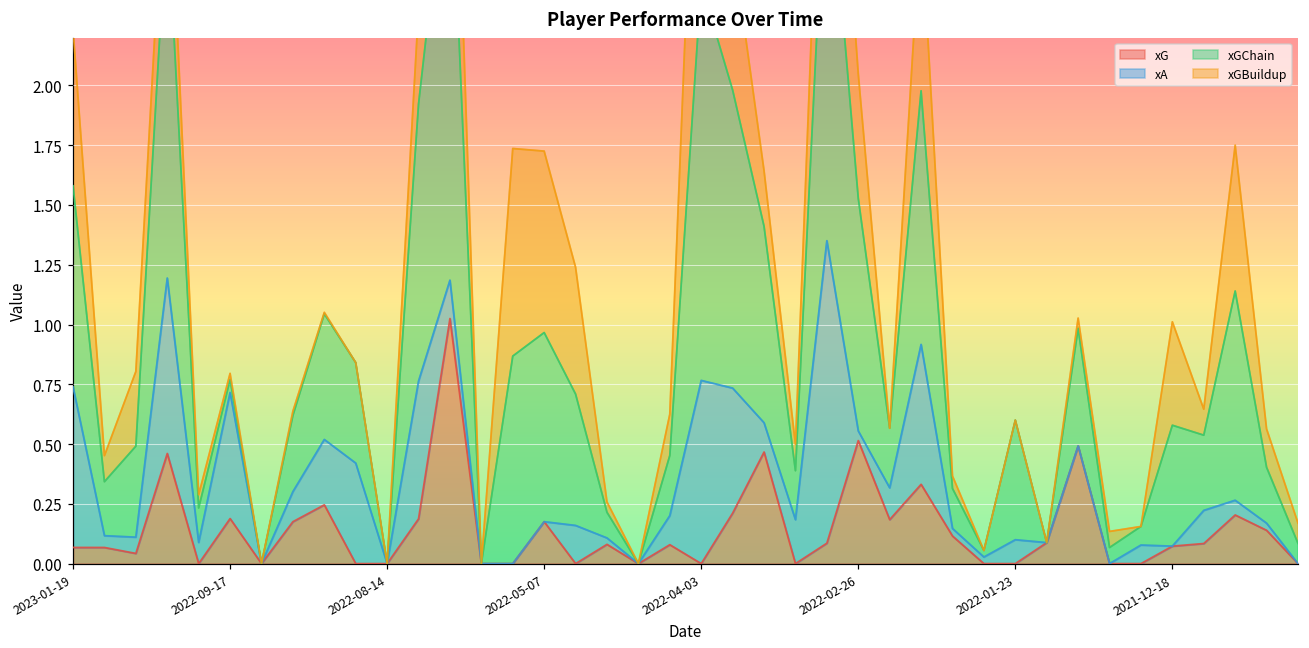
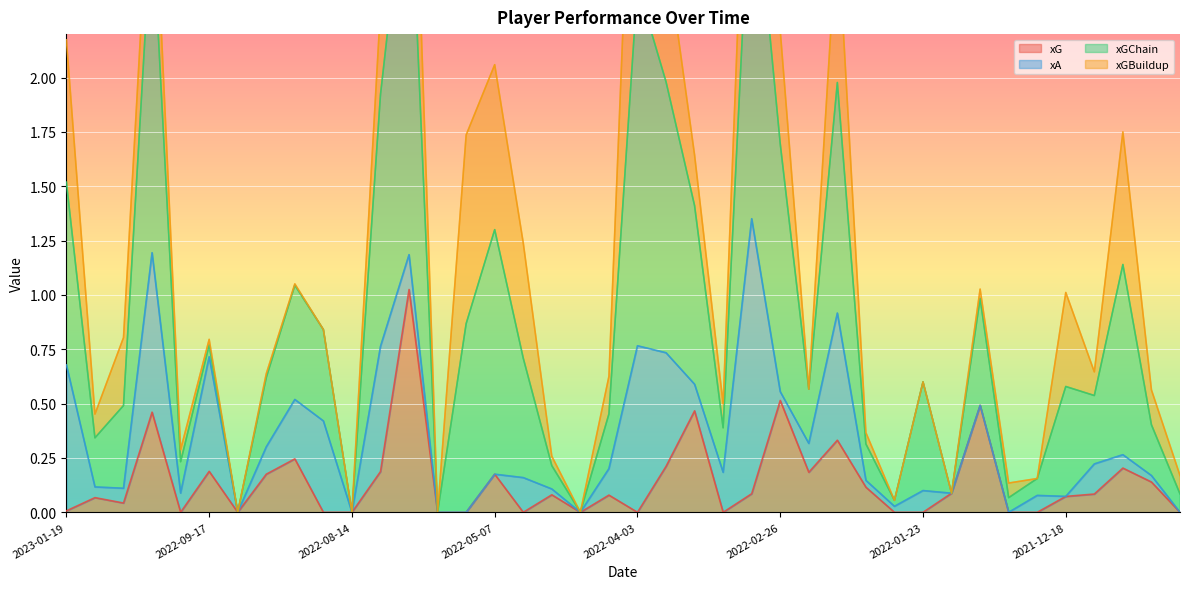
xG, 2023-01-19: 0.07 -> 0.01
xGChain, 2022-05-07: 0.79 -> 1.13
xGChain, 2022-02-26: 0.97 -> 1.14
